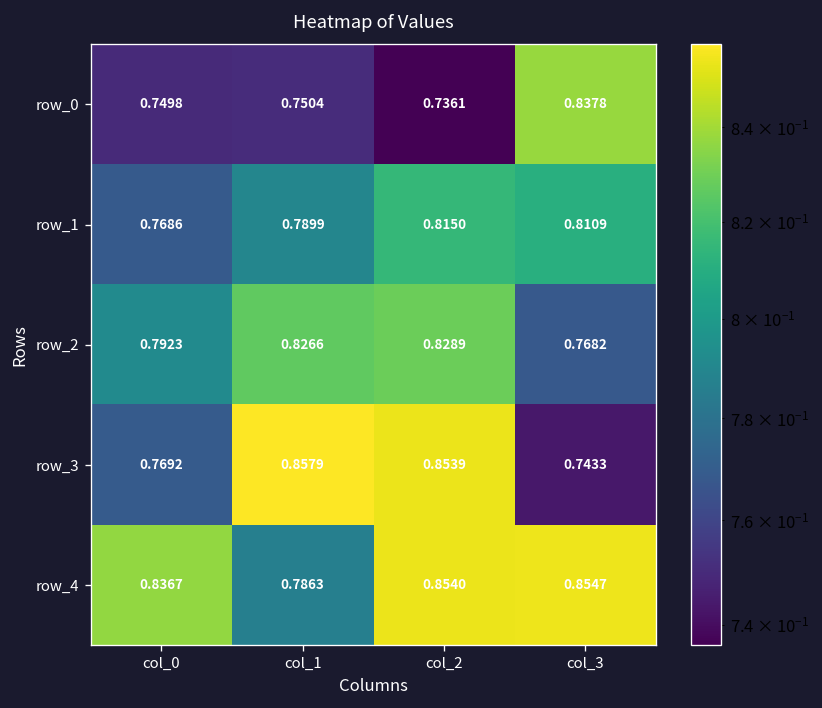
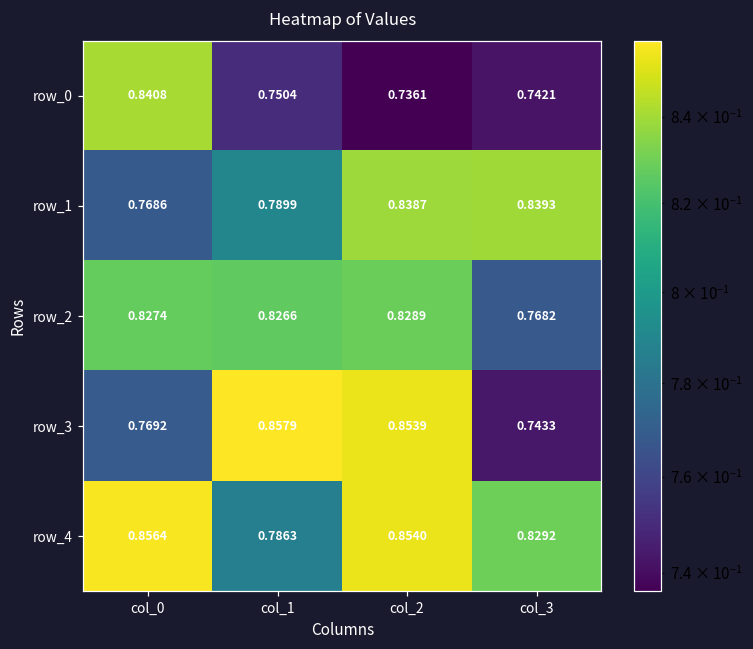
row_0, col_0: 0.7498 -> 0.8408
row_0, col_3: 0.8378 -> 0.7421
row_1, col_2: 0.8150 -> 0.8387
row_1, col_3: 0.8109 -> 0.8393
row_2, col_0: 0.7923 -> 0.8274
row_4, col_0: 0.8367 -> 0.8564
row_4, col_3: 0.8547 -> 0.8292
